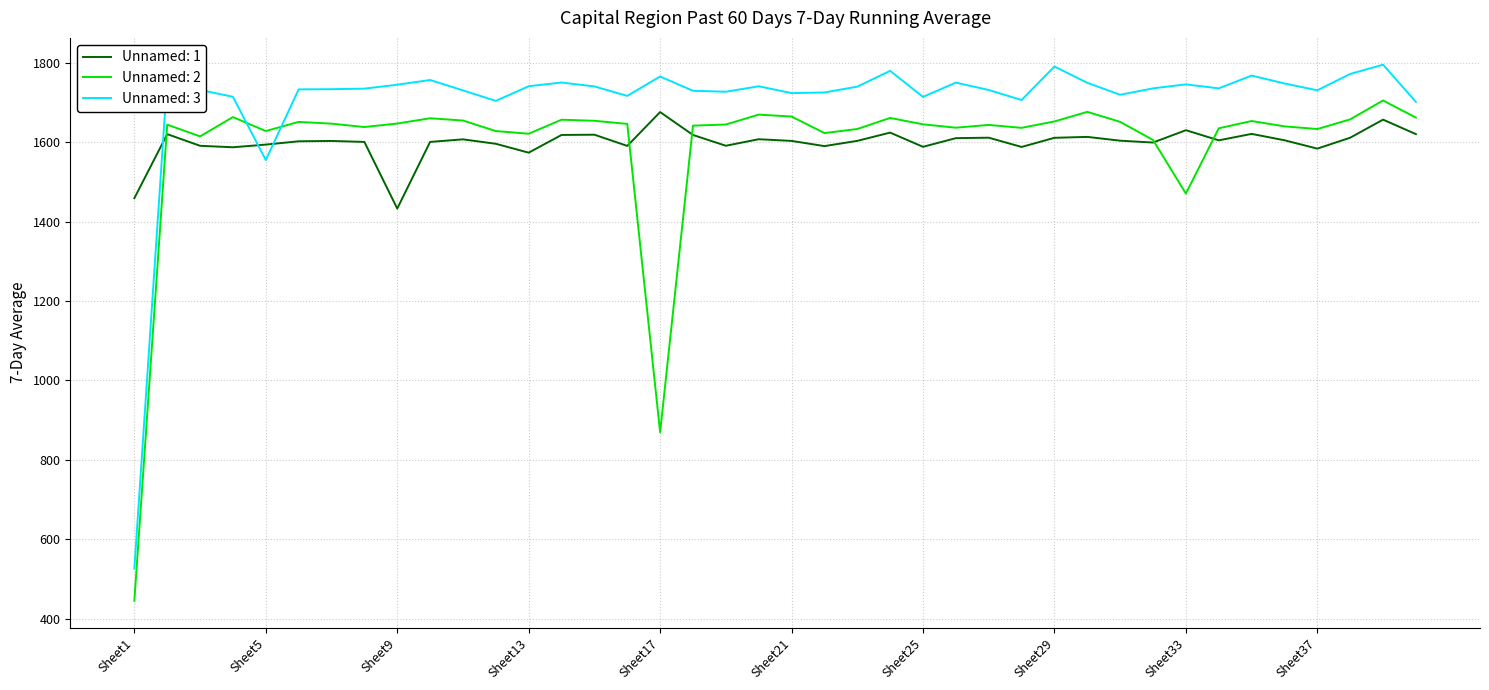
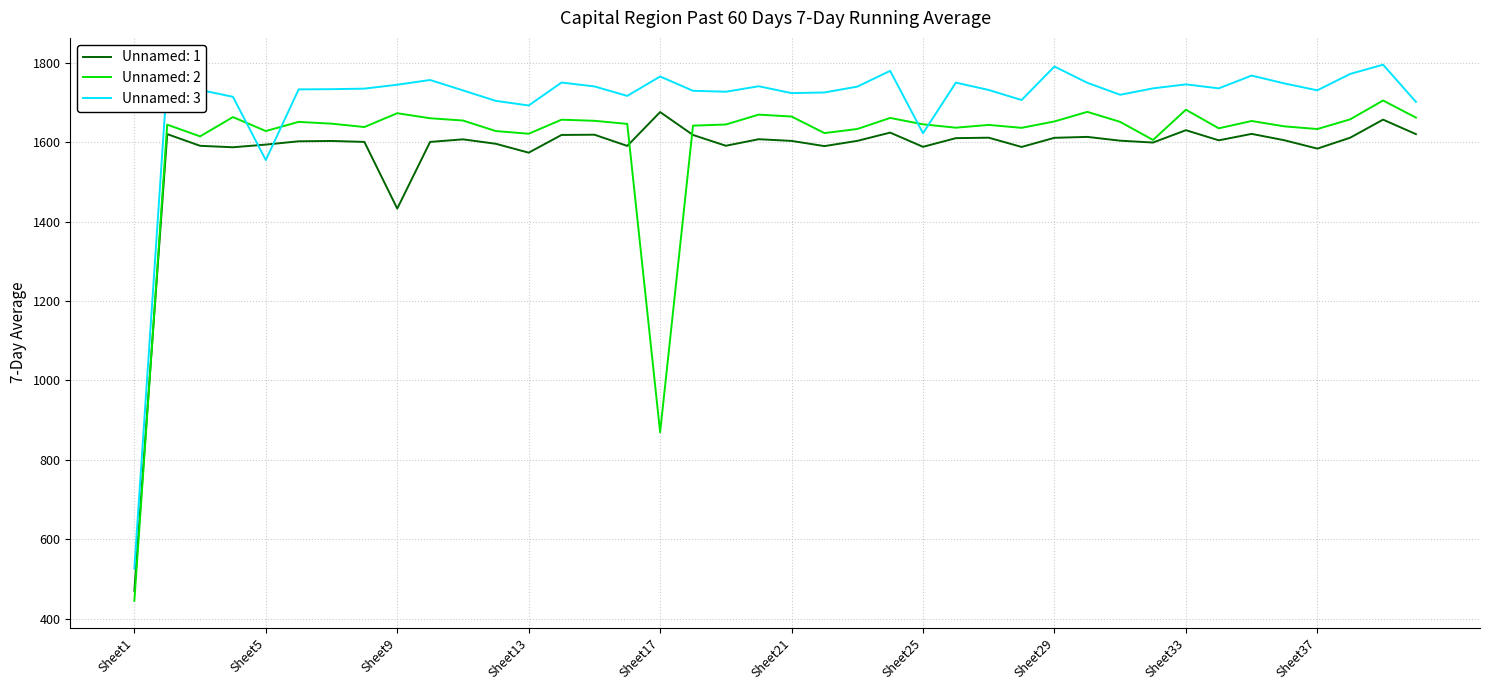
Unnamed: 1, Sheet1: 1460 -> 470
Unnamed: 2, Sheet9: 1650 -> 1670
Unnamed: 3, Sheet13: 1740 -> 1690
Unnamed: 3, Sheet25: 1710 -> 1620
Unnamed: 2, Sheet33: 1470 -> 1680
